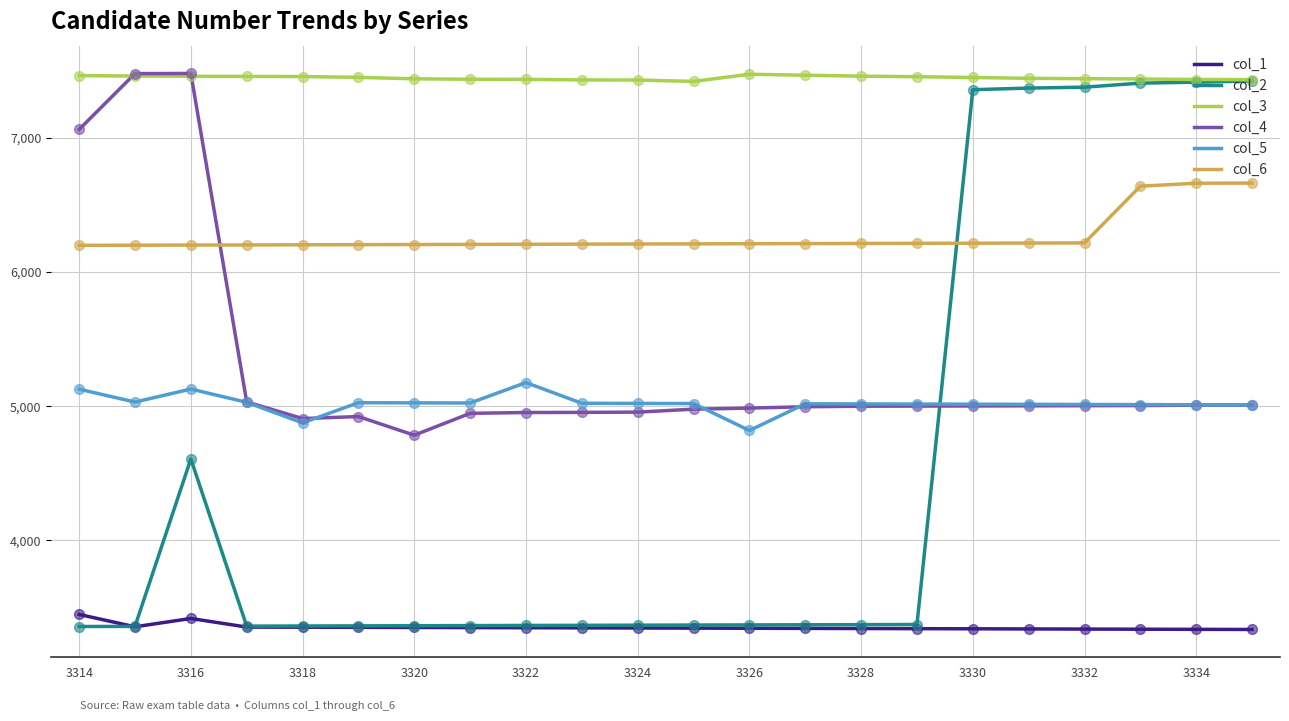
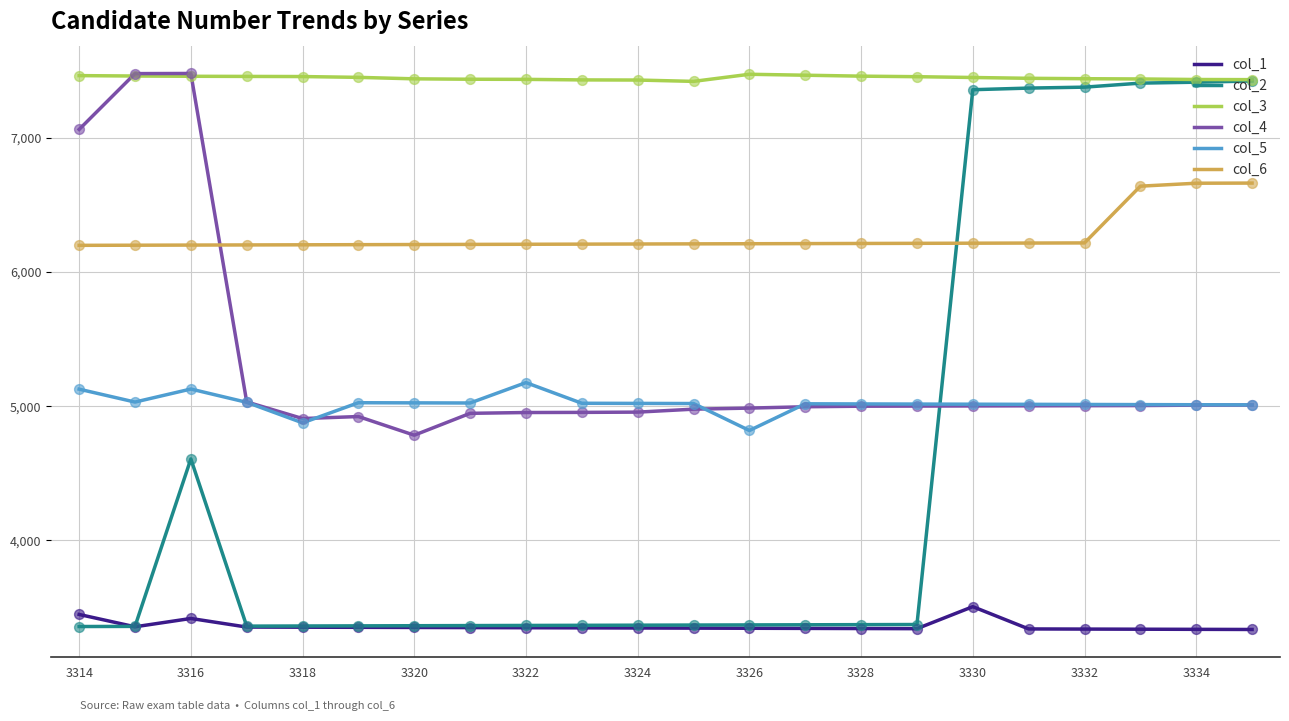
col_1, 3330: 3,340 -> 3,510
